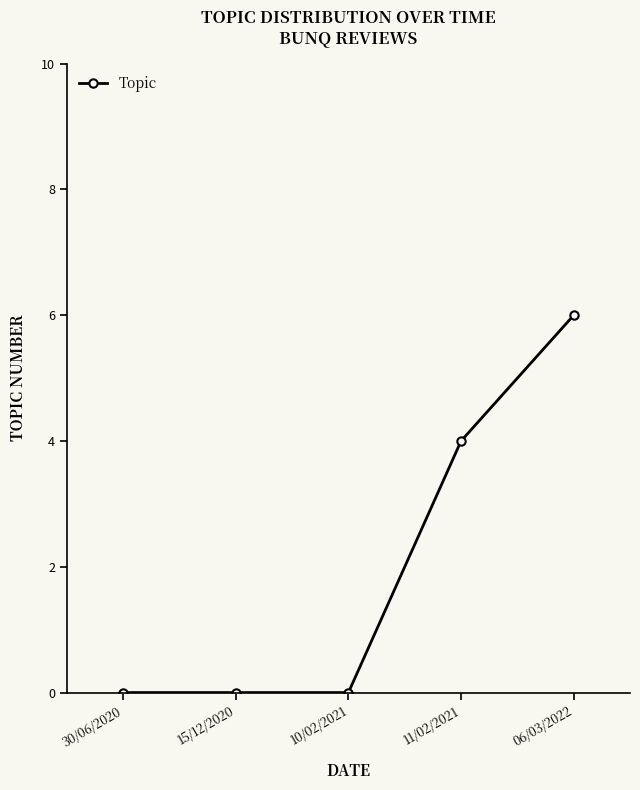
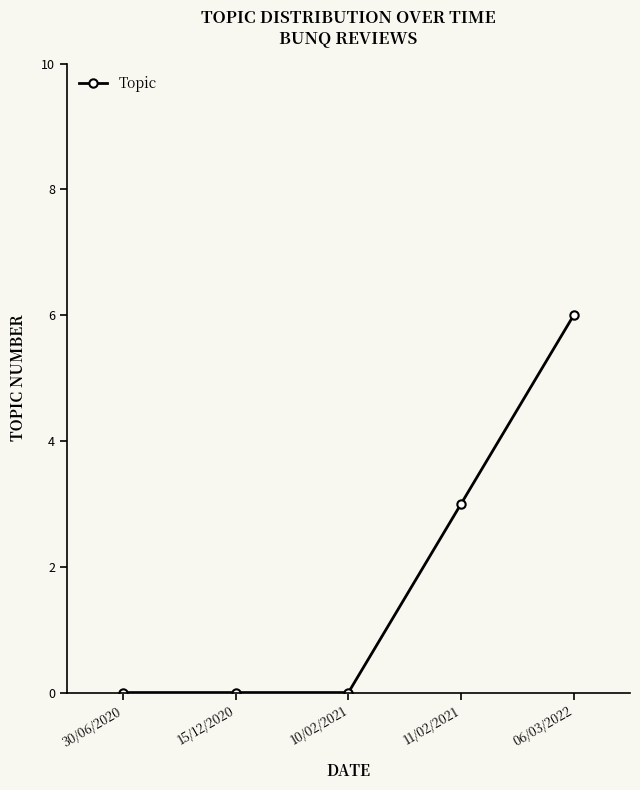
11/02/2021: 4 -> 3
